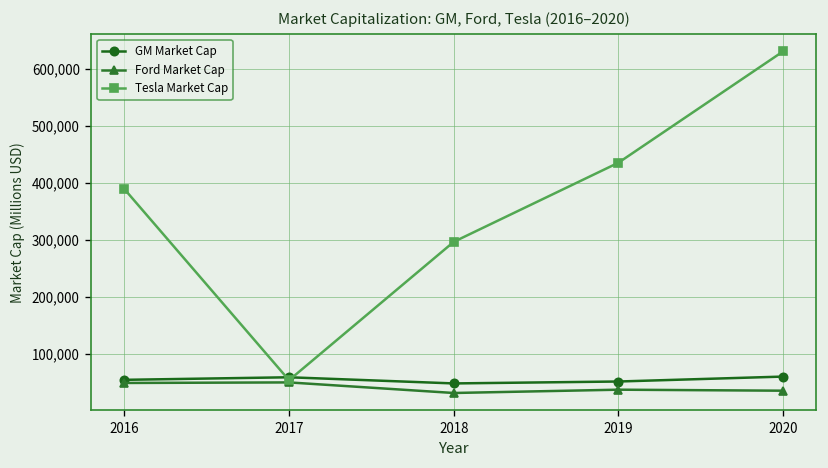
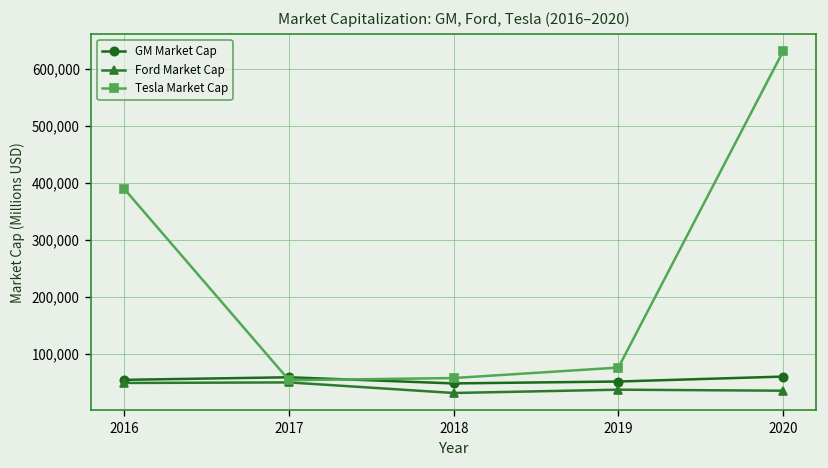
Tesla Market Cap, 2018: 300,000 -> 60,000
Tesla Market Cap, 2019: 440,000 -> 80,000
